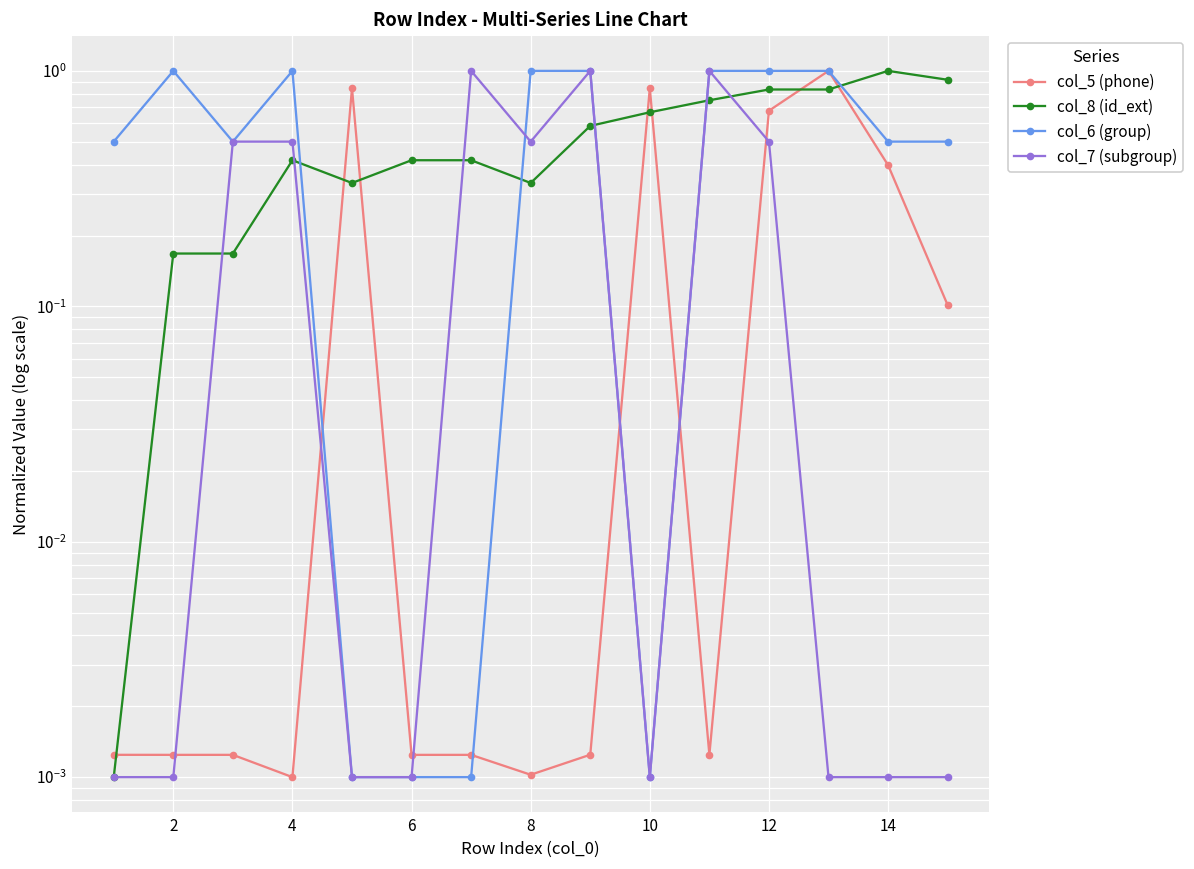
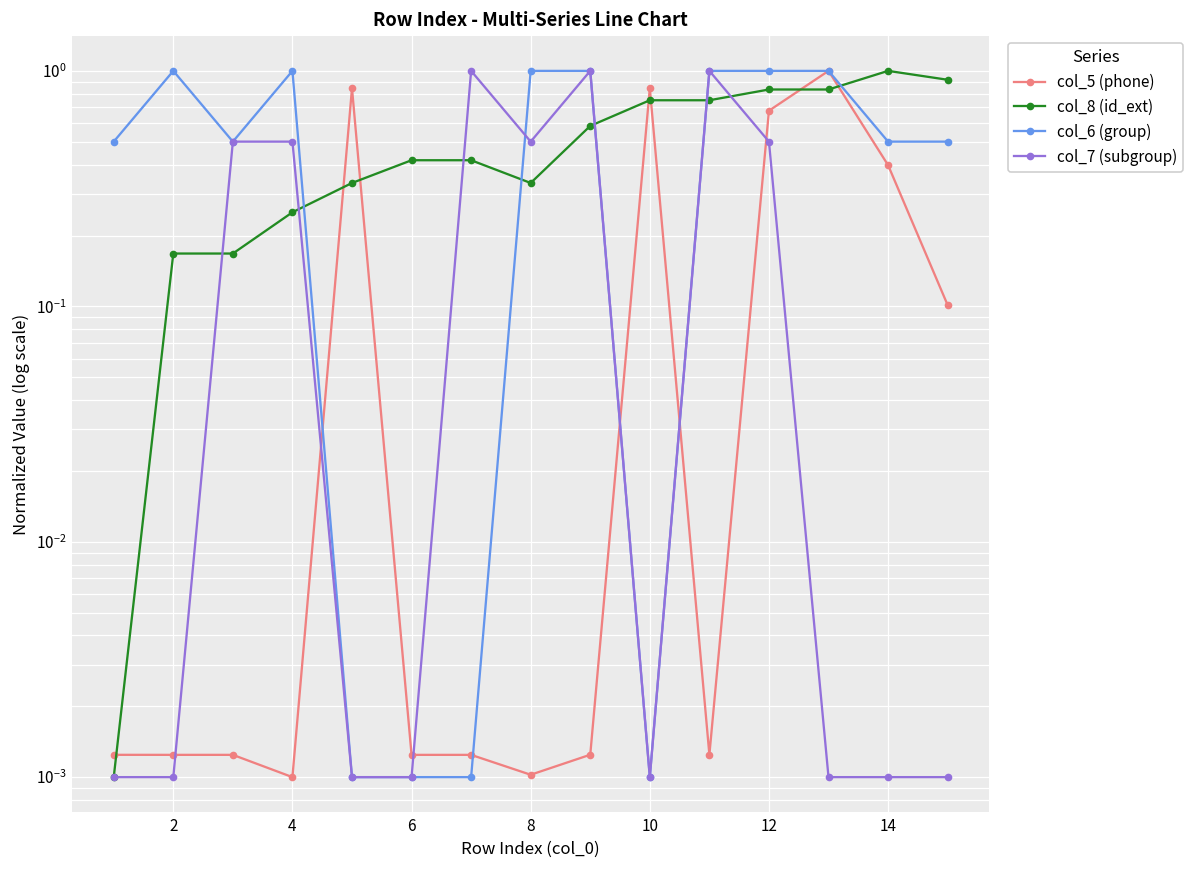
col_8 (id_ext), 4: 0.42 -> 0.25
col_8 (id_ext), 10: 0.67 -> 0.75
